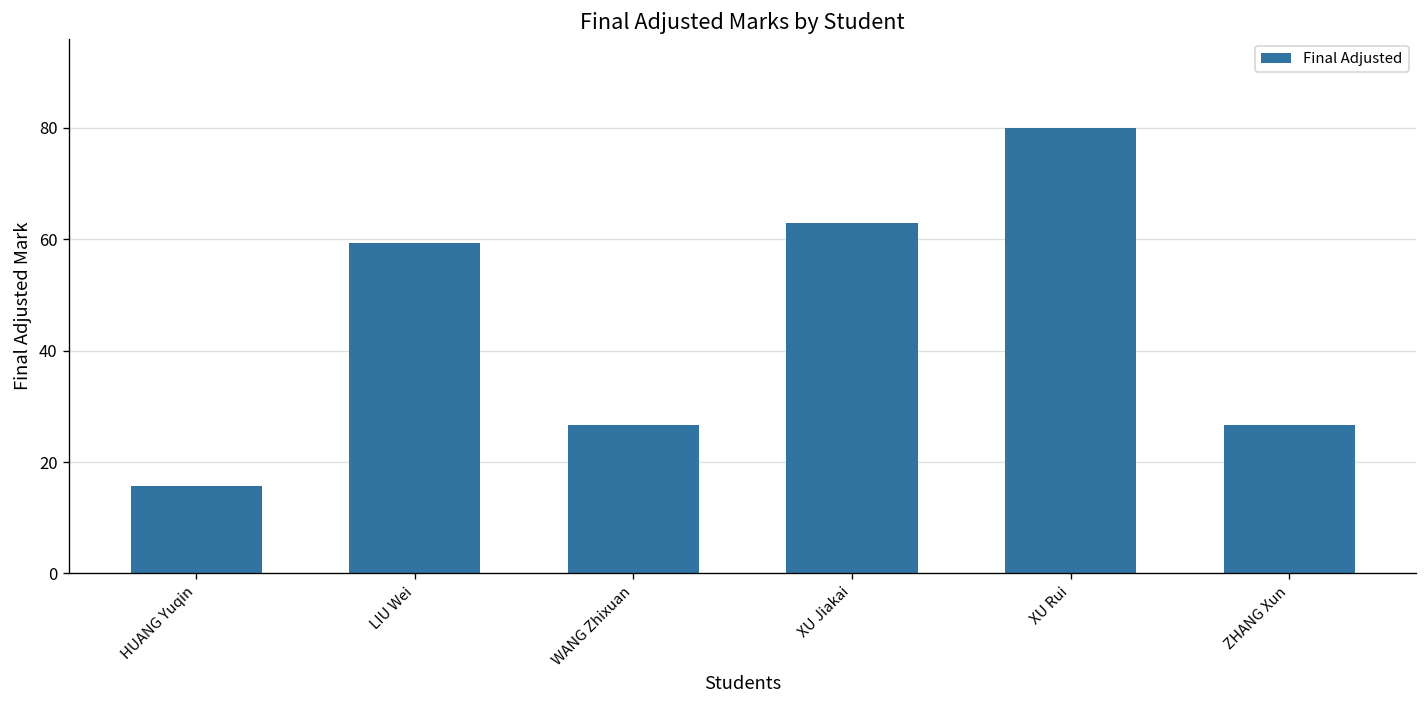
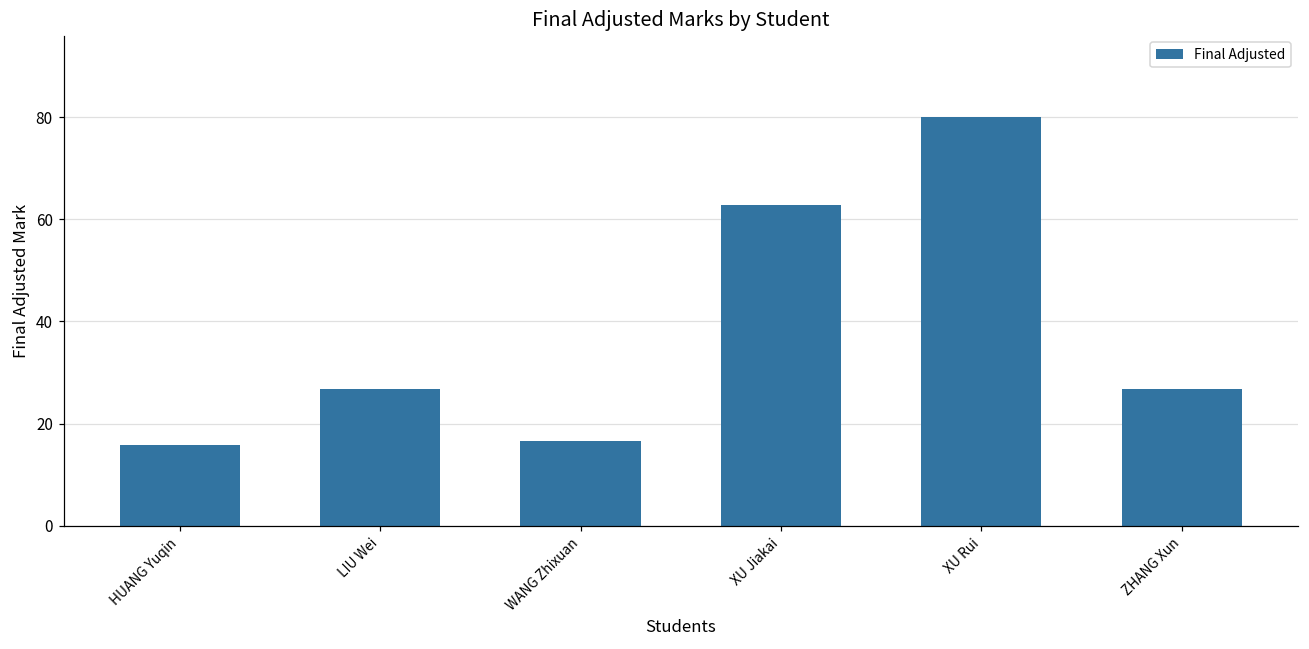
LIU Wei: 59 -> 27
WANG Zhixuan: 27 -> 17
